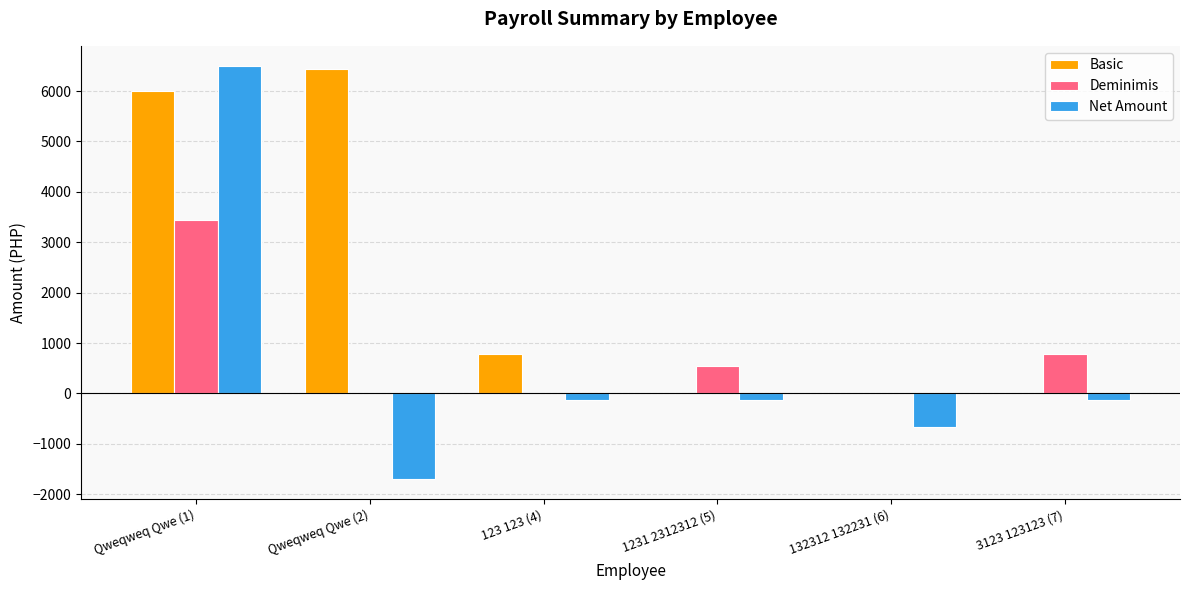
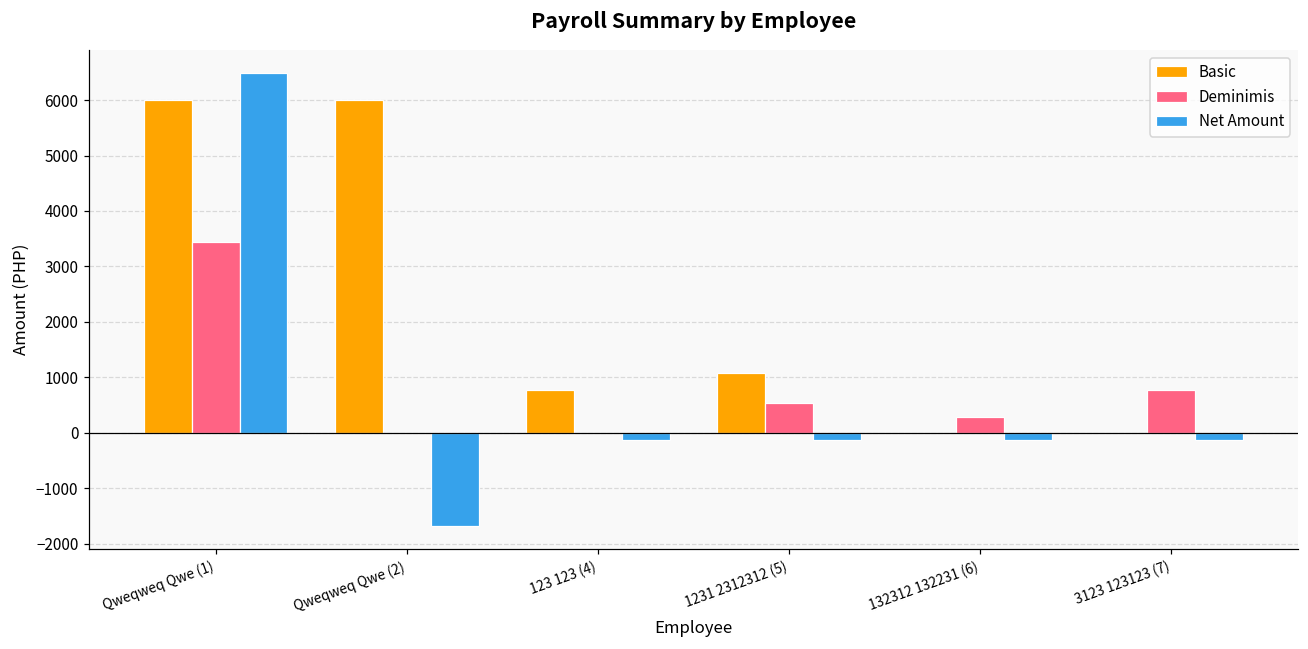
Basic, Qweqweq Qwe (2): 6400 -> 6000
Basic, 1231 2312312 (5): 0 -> 1100
Deminimis, 132312 132231 (6): 0 -> 300
Net Amount, 132312 132231 (6): -700 -> -100
